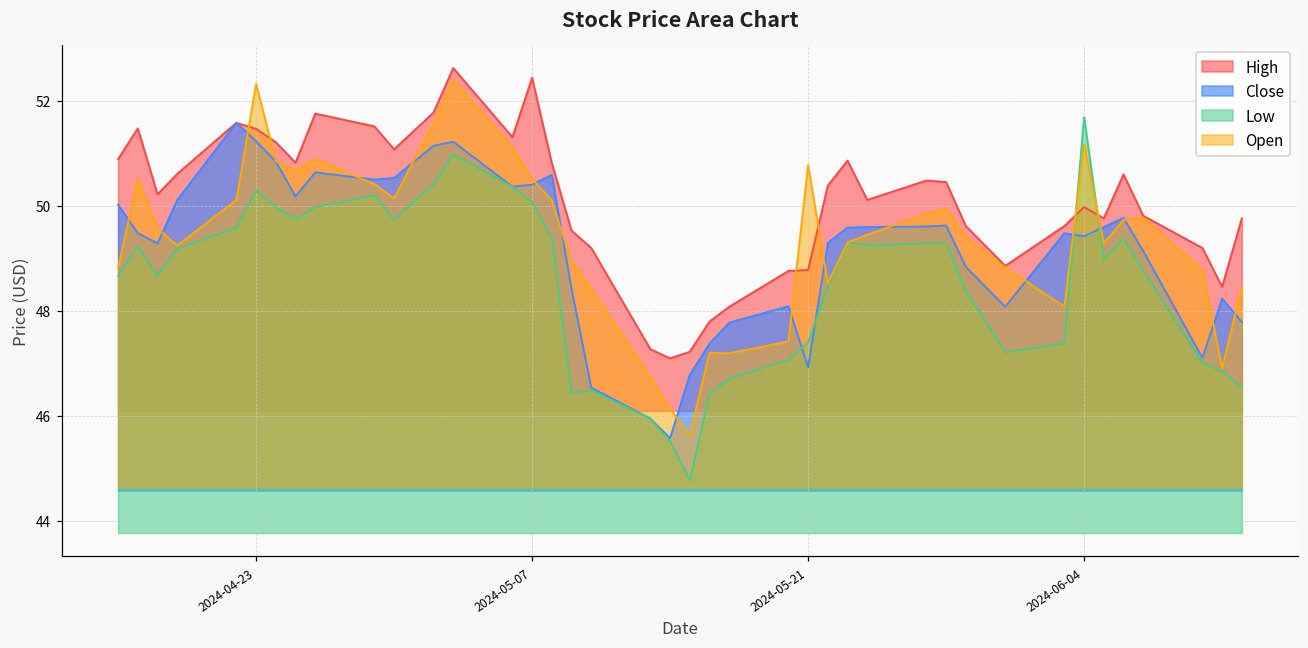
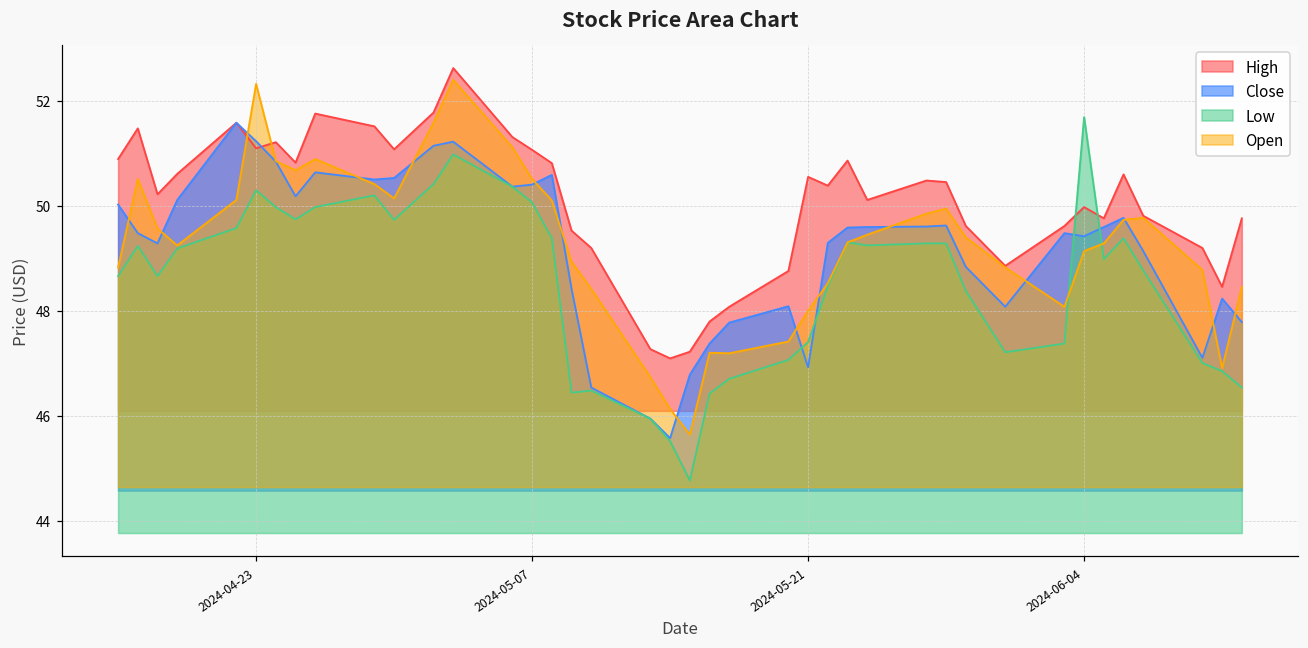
High, 2024-04-23: 51.5 -> 51.1
High, 2024-05-07: 52.4 -> 51.1
High, 2024-05-21: 48.8 -> 50.5
Open, 2024-05-21: 50.8 -> 48.0
Open, 2024-06-04: 51.2 -> 49.1
